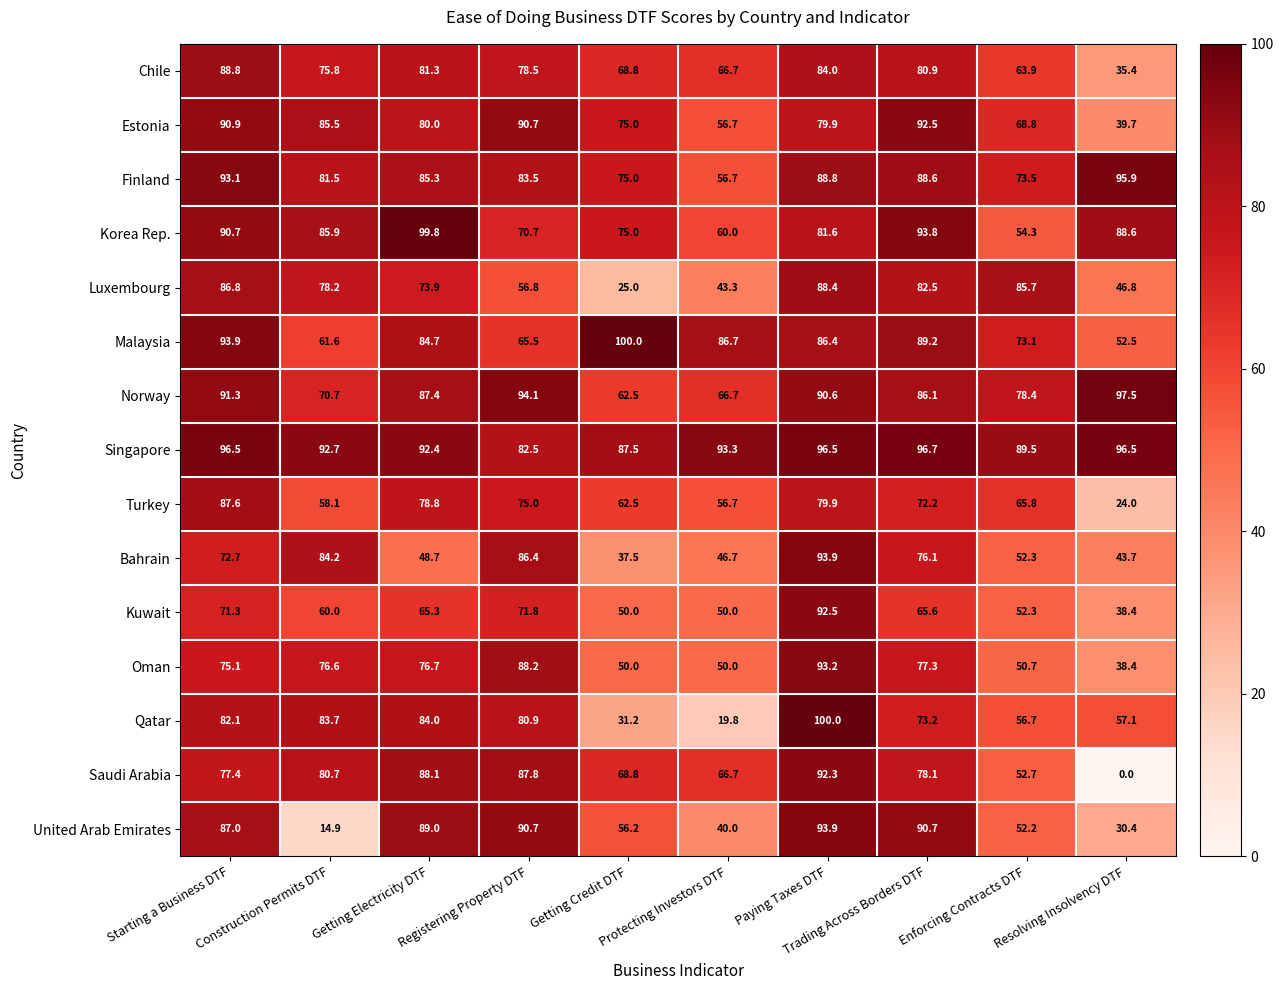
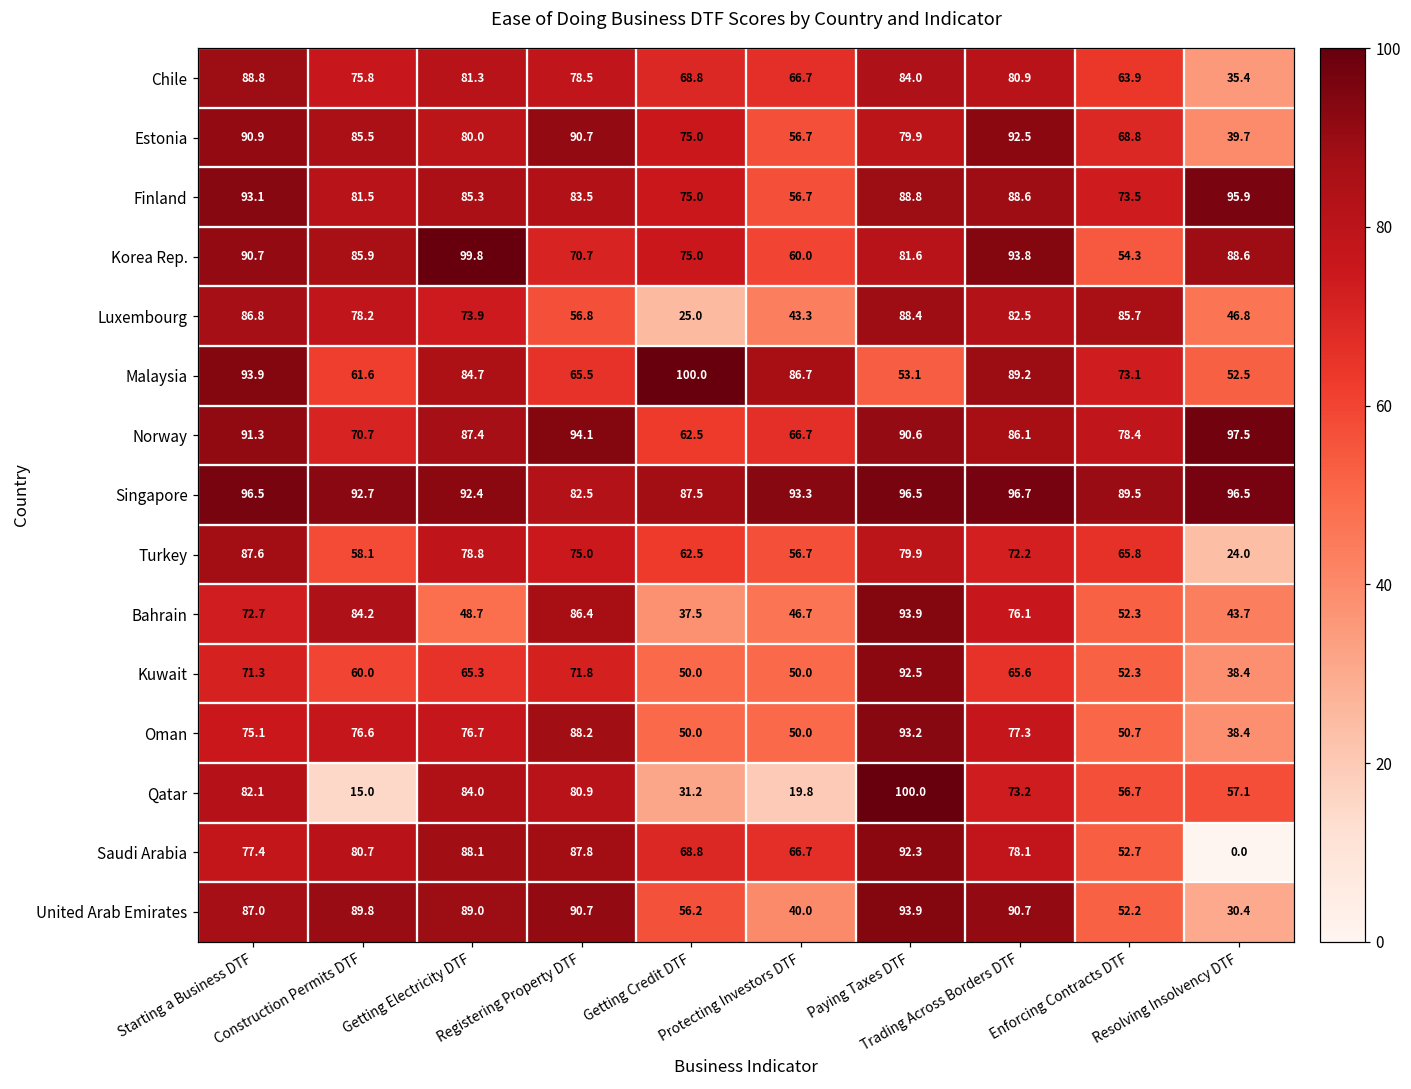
Malaysia, Paying Taxes DTF: 86.4 -> 53.1
Qatar, Construction Permits DTF: 83.7 -> 15.0
United Arab Emirates, Construction Permits DTF: 14.9 -> 89.8
